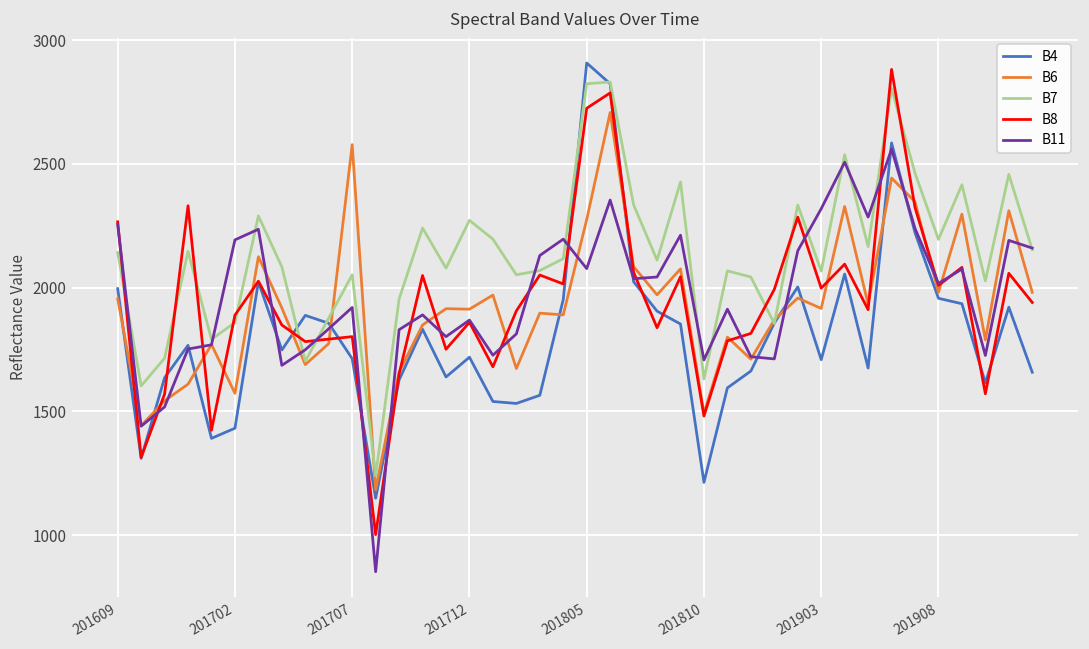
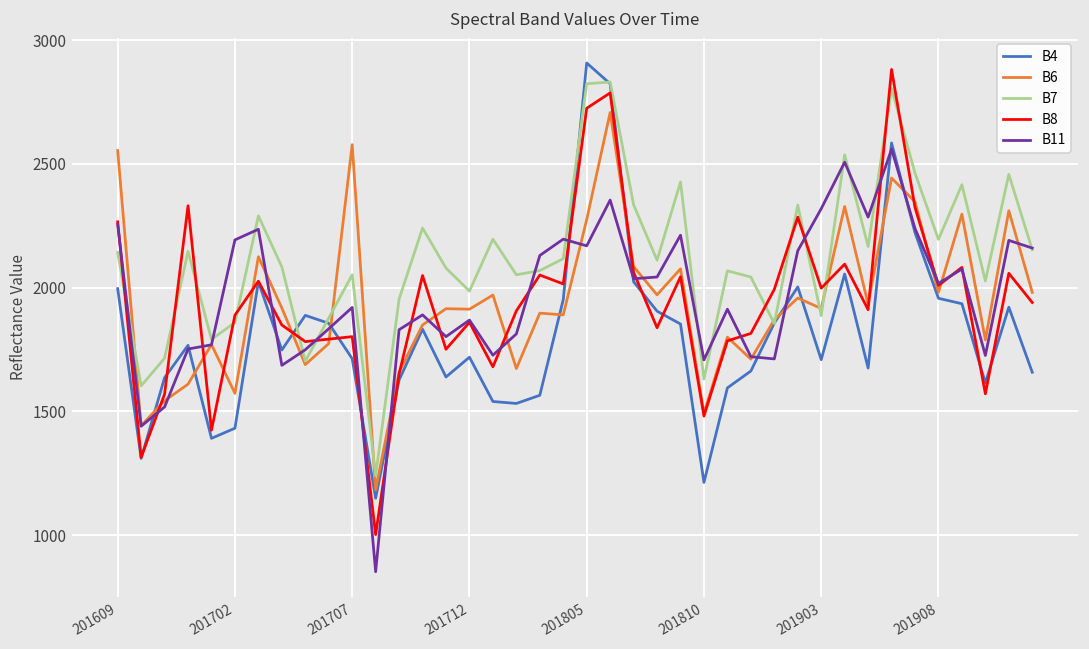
B6, 201609: 1960 -> 2550
B7, 201712: 2270 -> 1990
B11, 201805: 2080 -> 2170
B7, 201903: 2070 -> 1890
